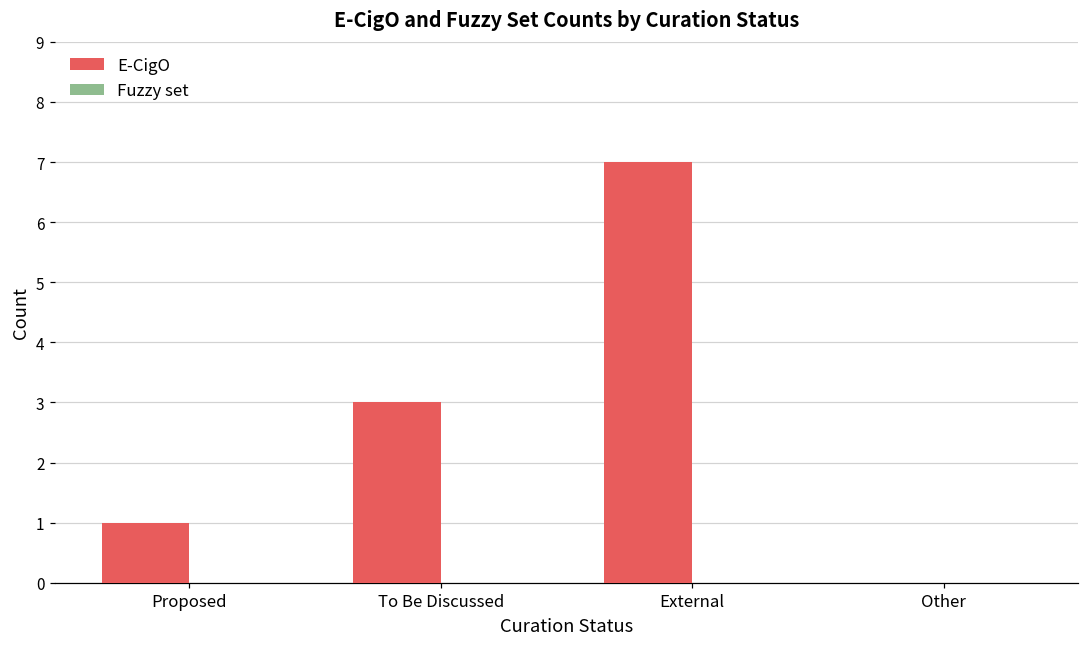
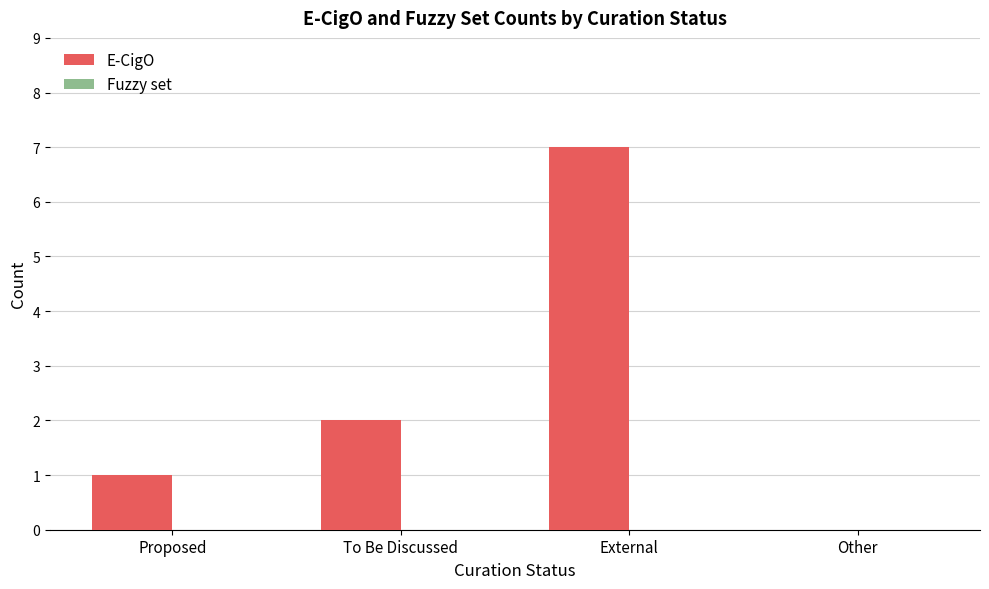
E-CigO, To Be Discussed: 3 -> 2
